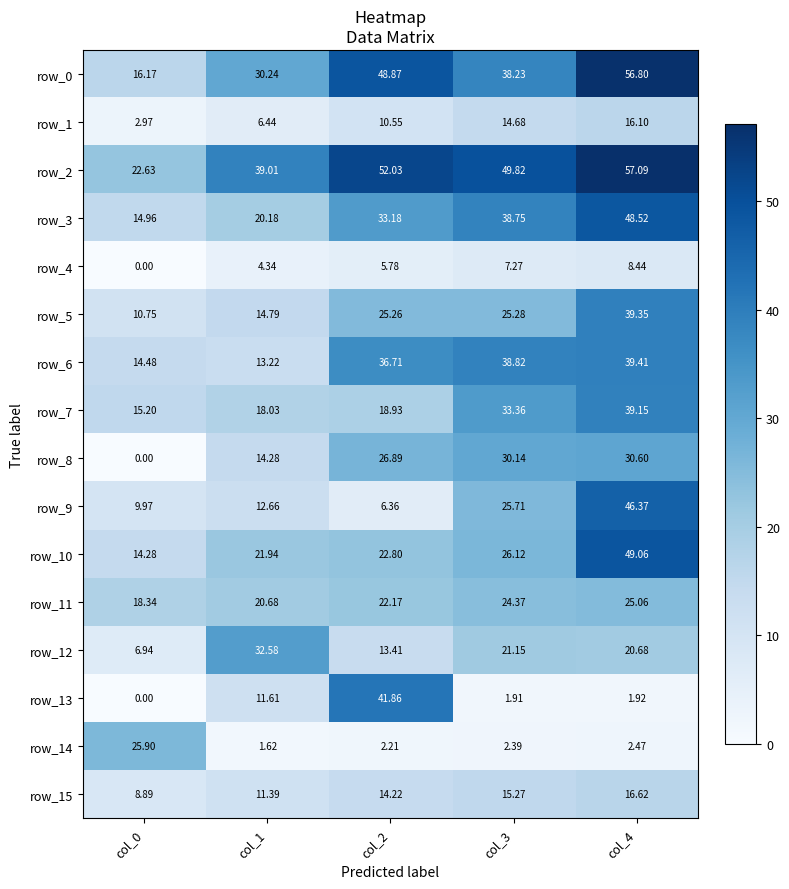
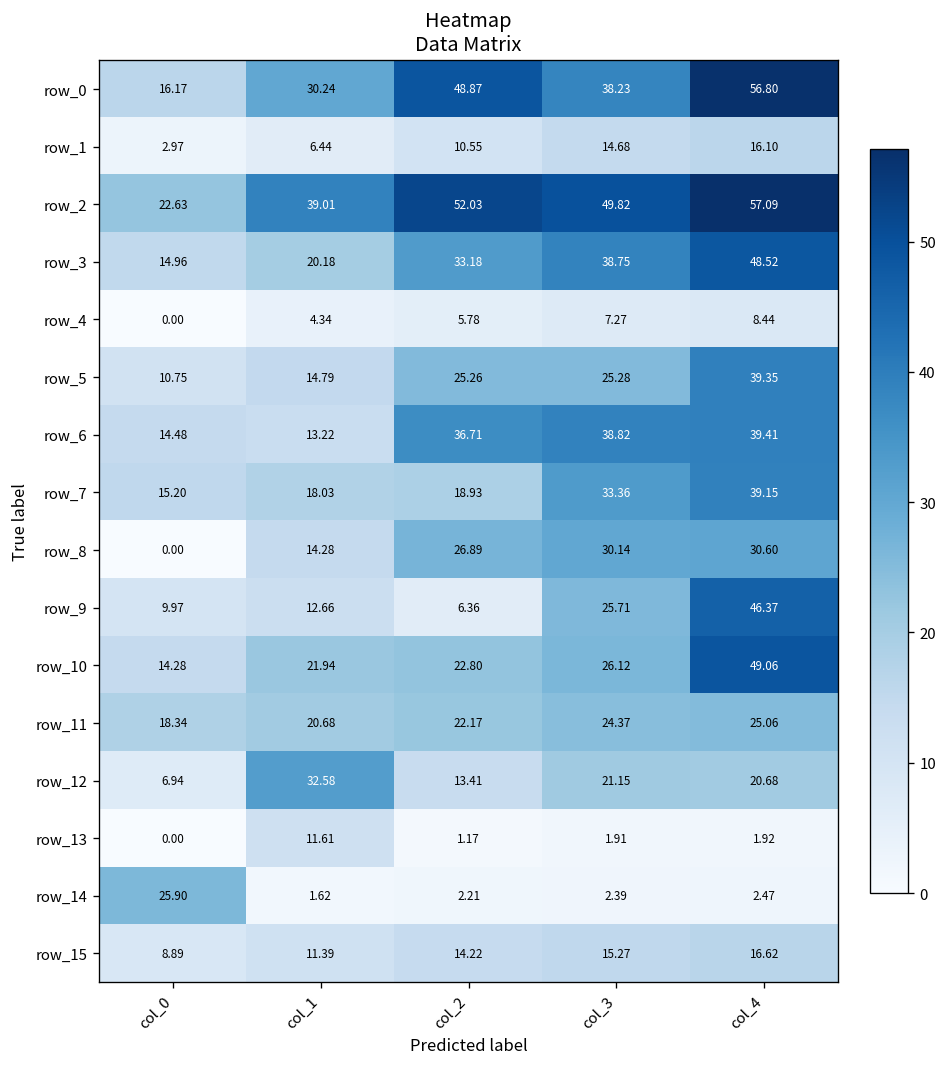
row_13, col_2: 41.86 -> 1.17
